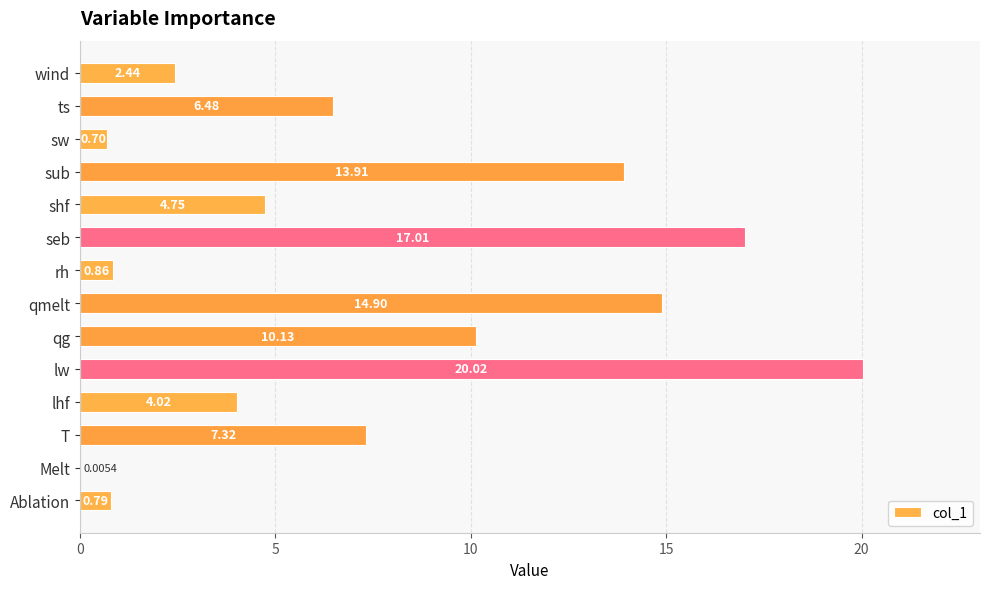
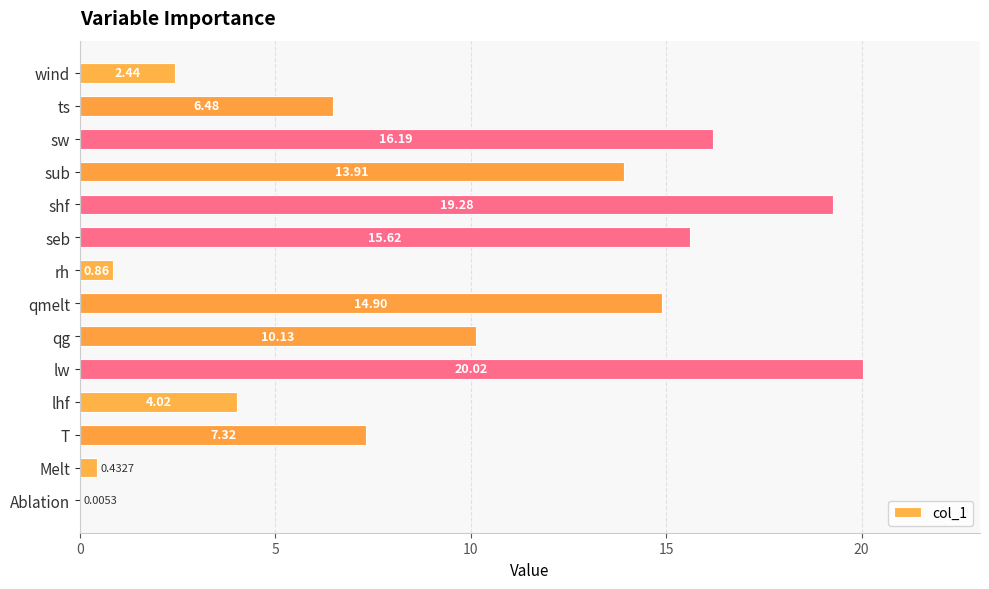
sw: 0.70 -> 16.19
shf: 4.75 -> 19.28
seb: 17.01 -> 15.62
Melt: 0.0054 -> 0.4327
Ablation: 0.79 -> 0.0053
